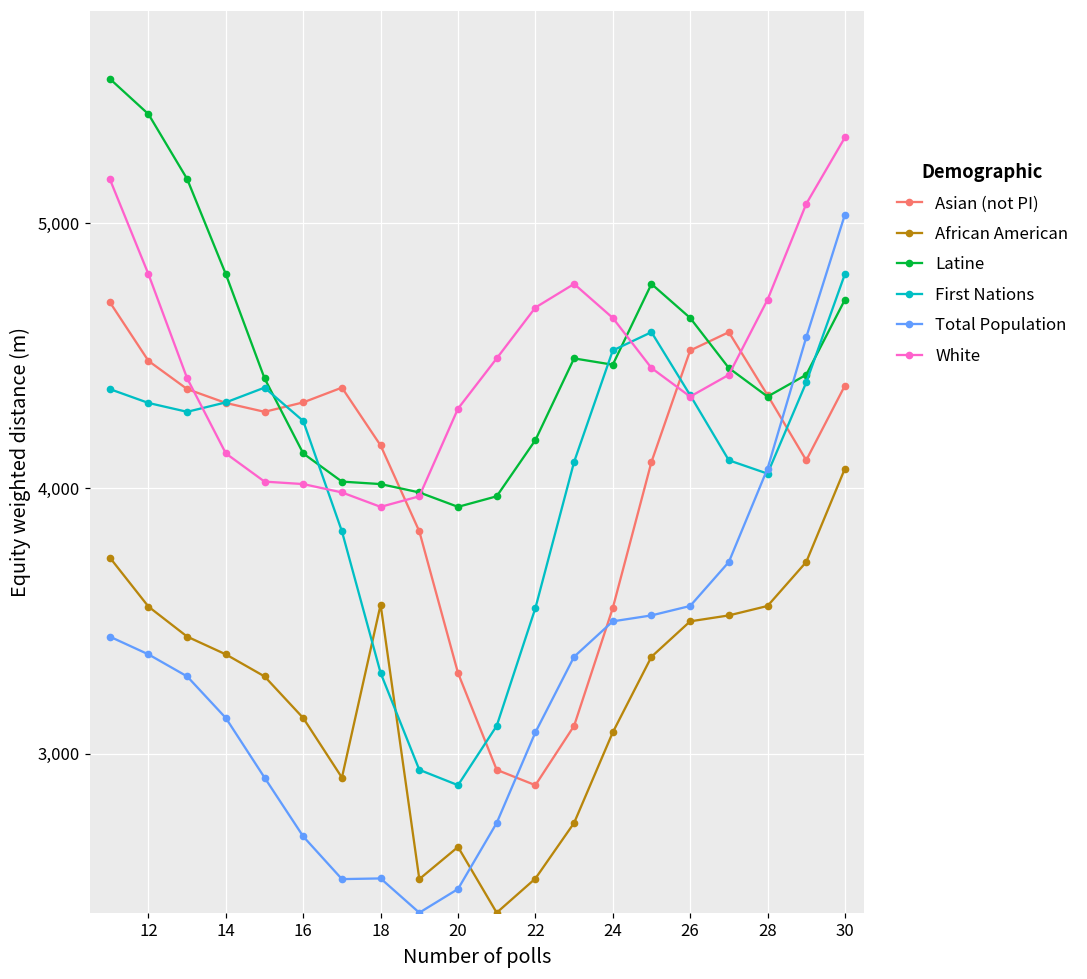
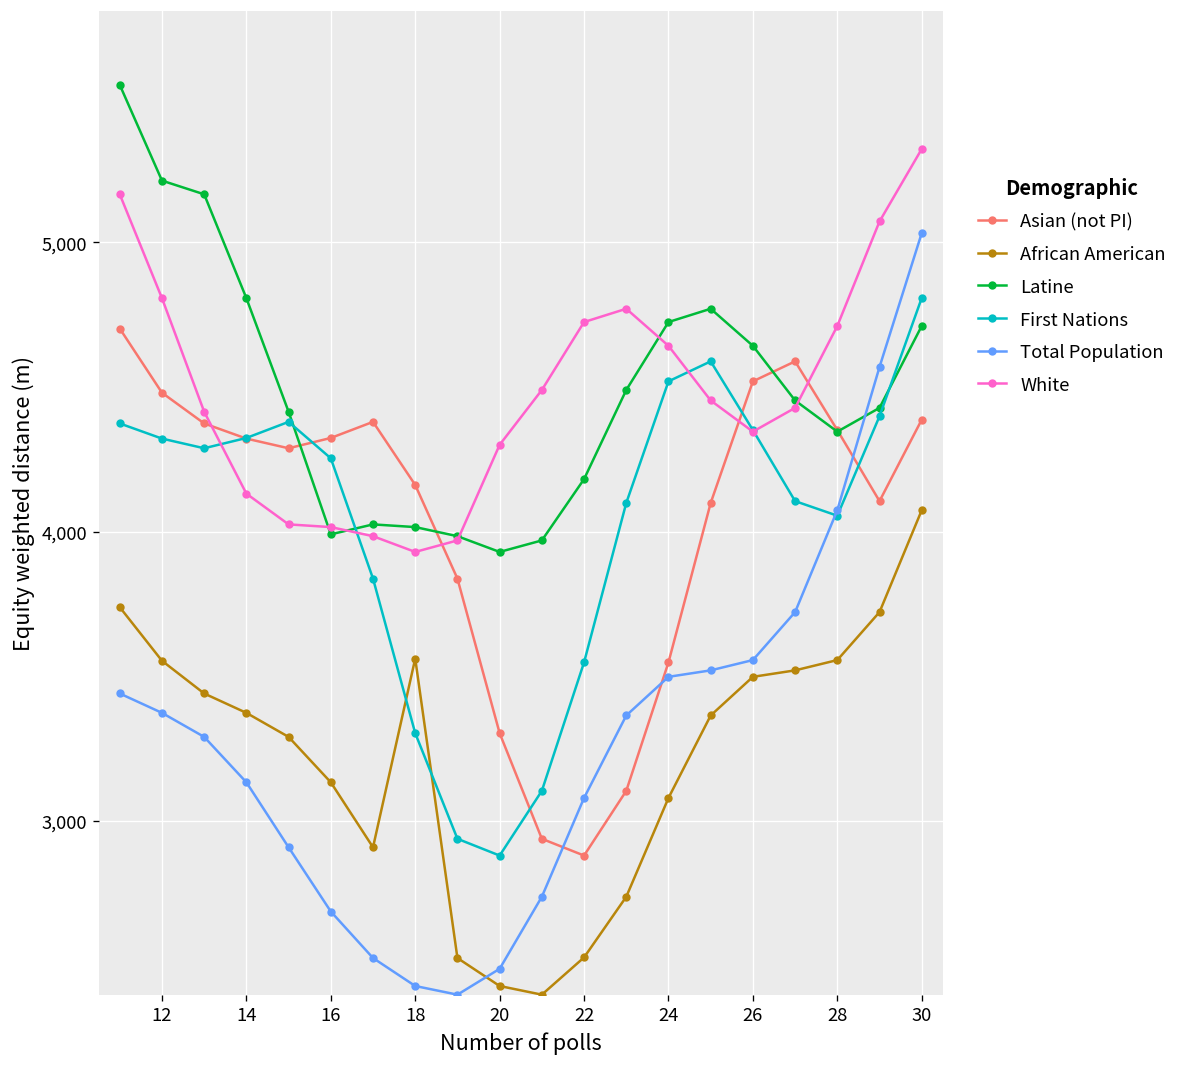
Latine, 12: 5,410 -> 5,210
Latine, 16: 4,130 -> 3,990
Total Population, 18: 2,530 -> 2,430
African American, 20: 2,650 -> 2,430
White, 22: 4,680 -> 4,720
Latine, 24: 4,470 -> 4,720
